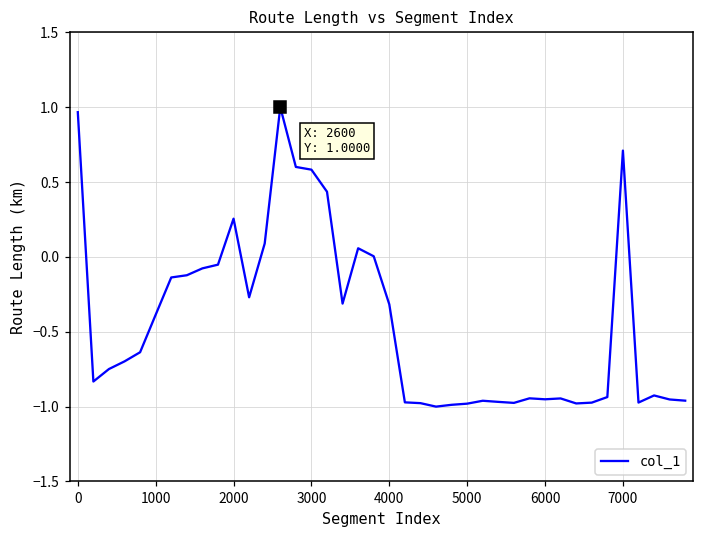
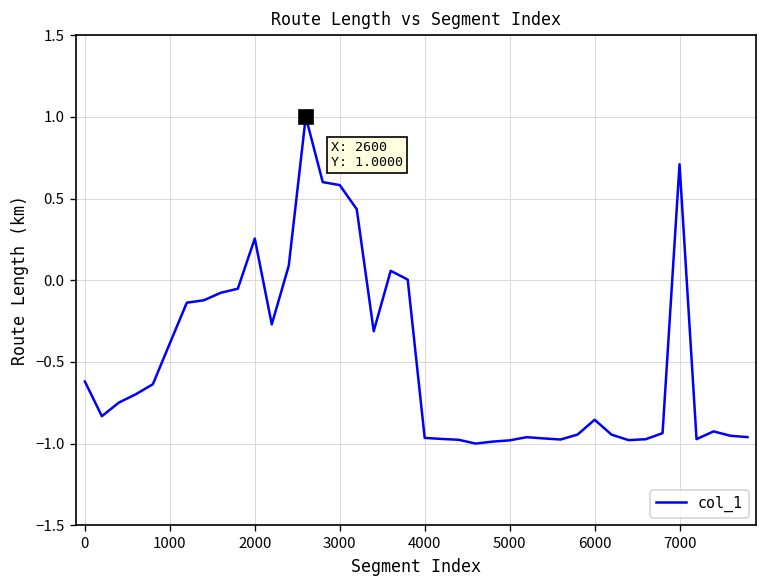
col_1, 0: 0.97 -> -0.62
col_1, 4000: -0.32 -> -0.97
col_1, 6000: -0.95 -> -0.85
